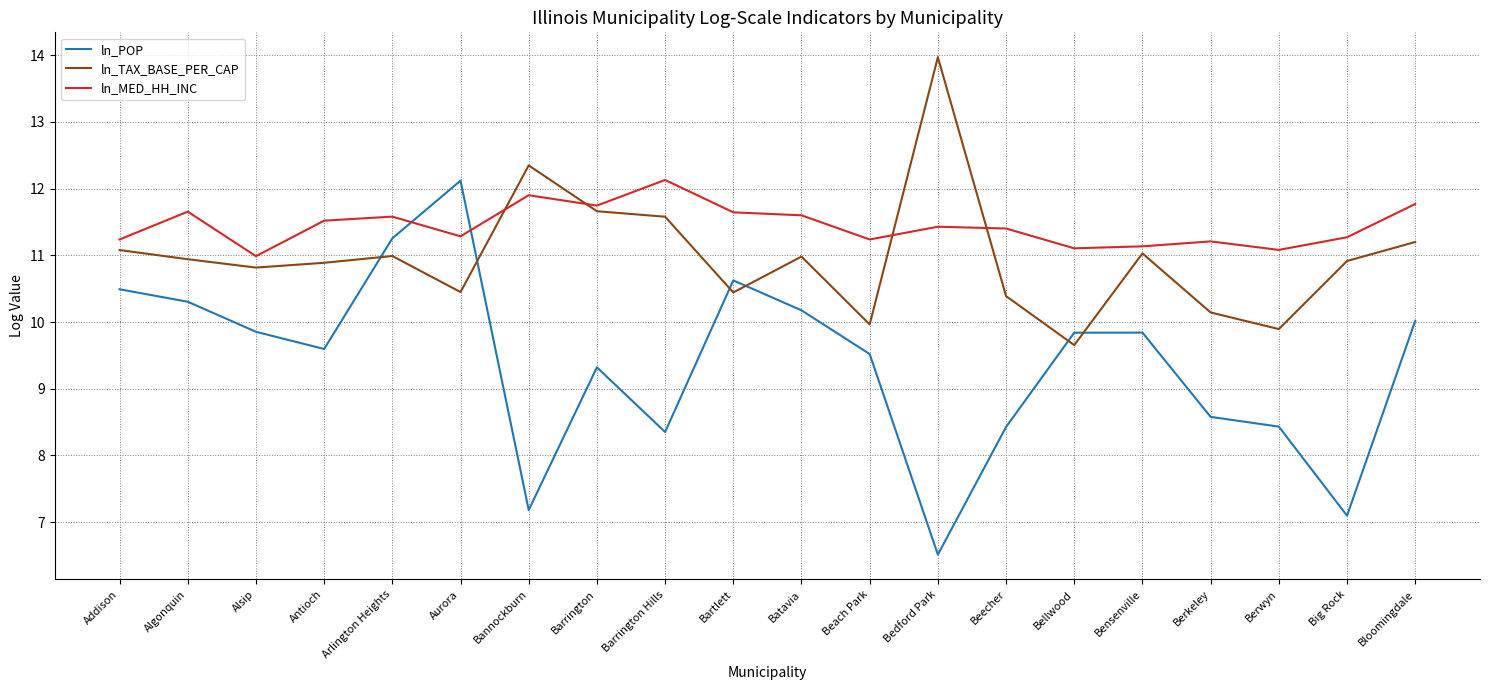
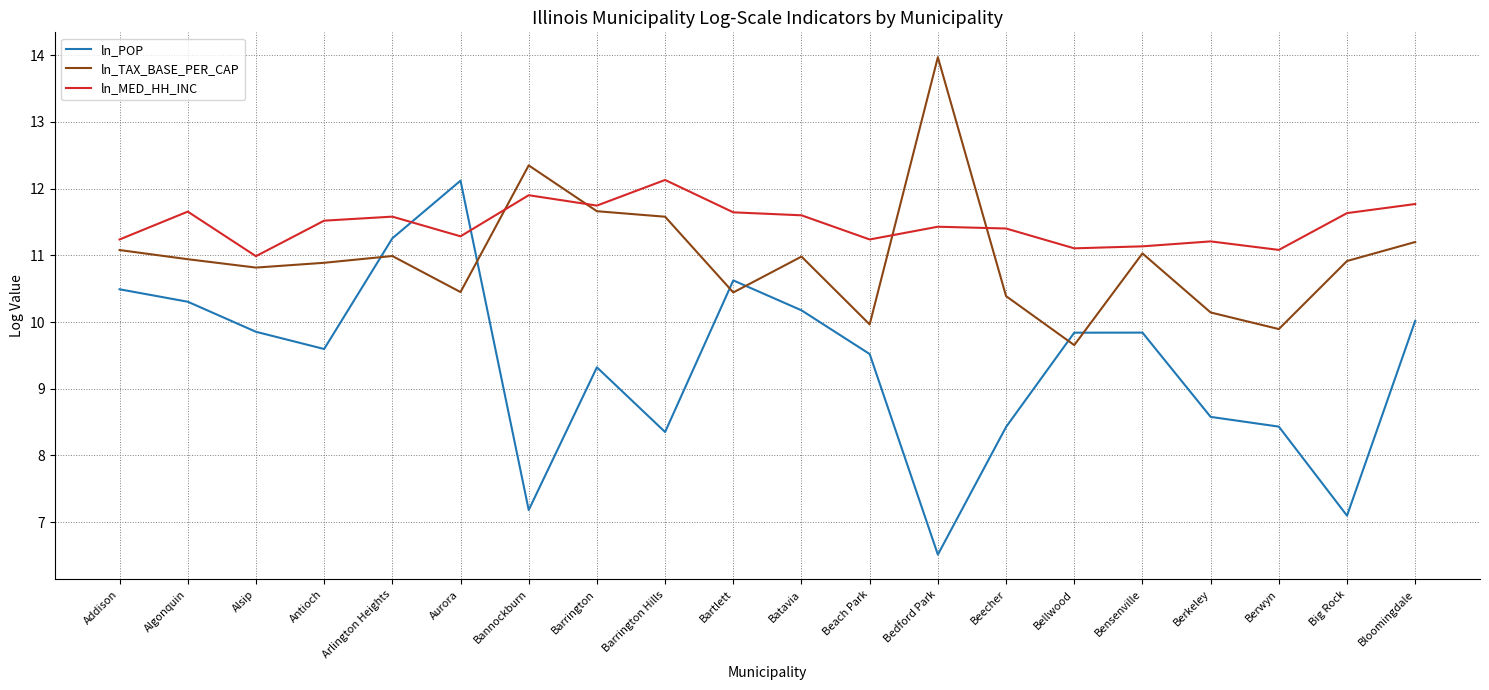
ln_MED_HH_INC, Big Rock: 11.3 -> 11.6
